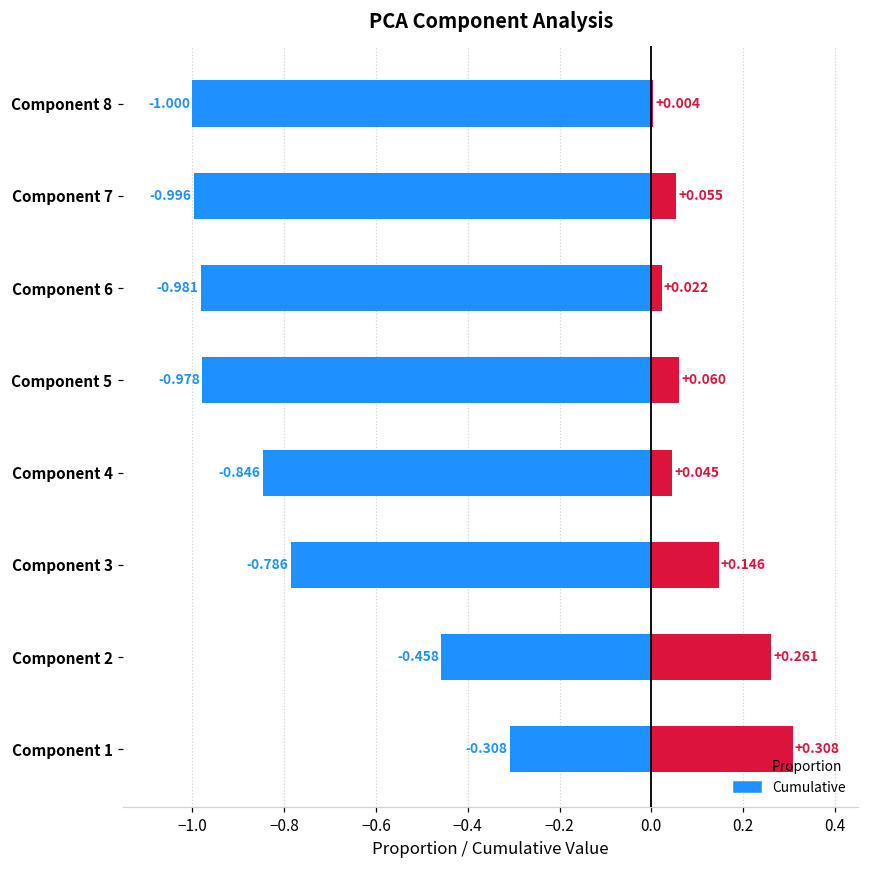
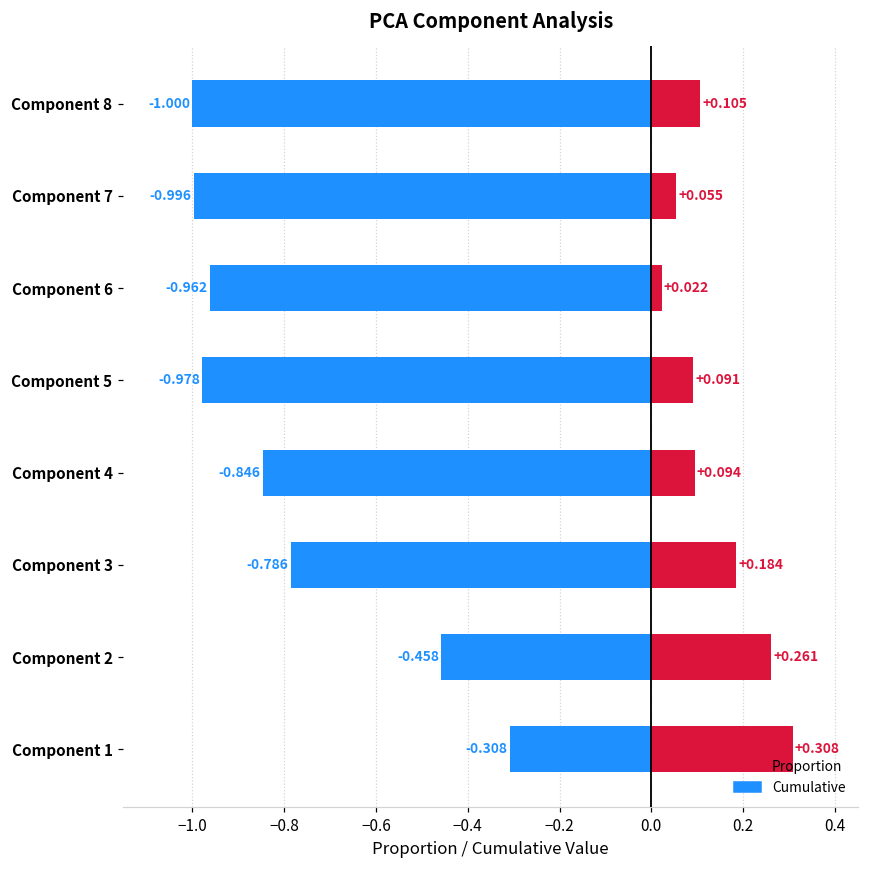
Proportion, Component 8: +0.004 -> +0.105
Cumulative, Component 6: -0.981 -> -0.962
Proportion, Component 5: +0.060 -> +0.091
Proportion, Component 4: +0.045 -> +0.094
Proportion, Component 3: +0.146 -> +0.184
